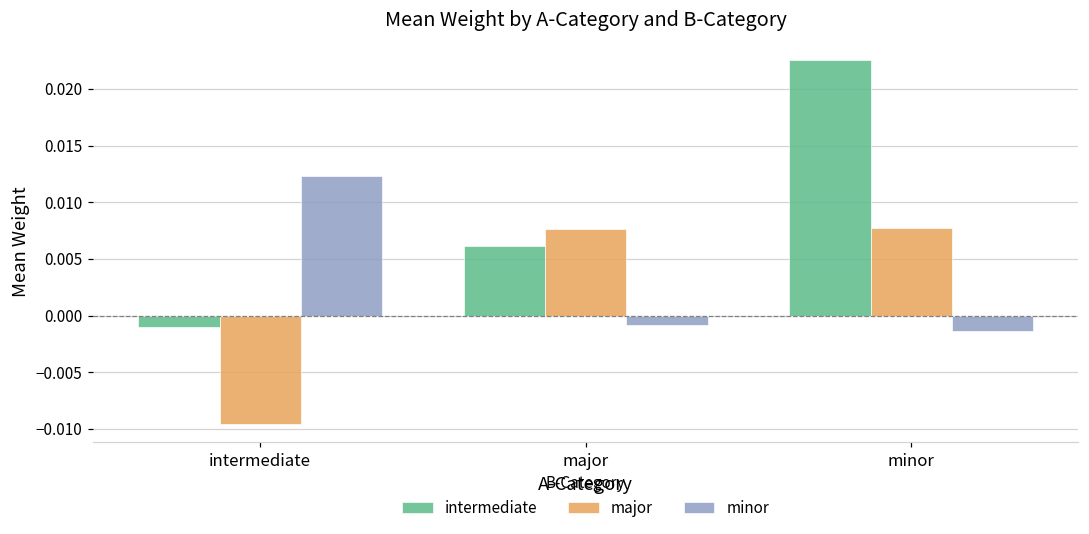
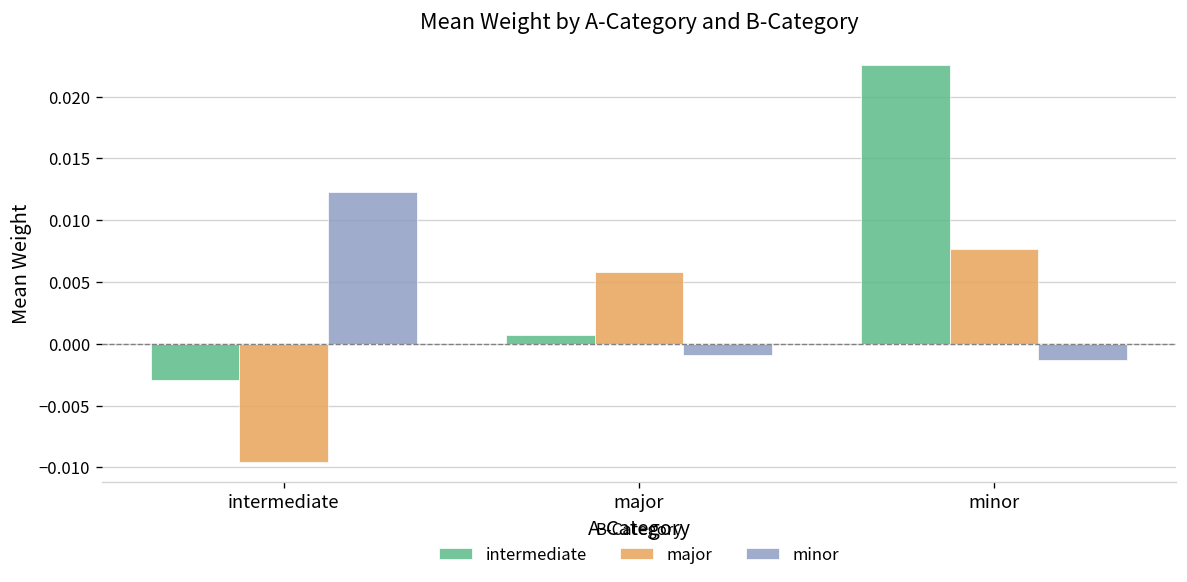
intermediate, intermediate: -0.0010 -> -0.0029
intermediate, major: 0.0062 -> 0.0007
major, major: 0.0076 -> 0.0058
